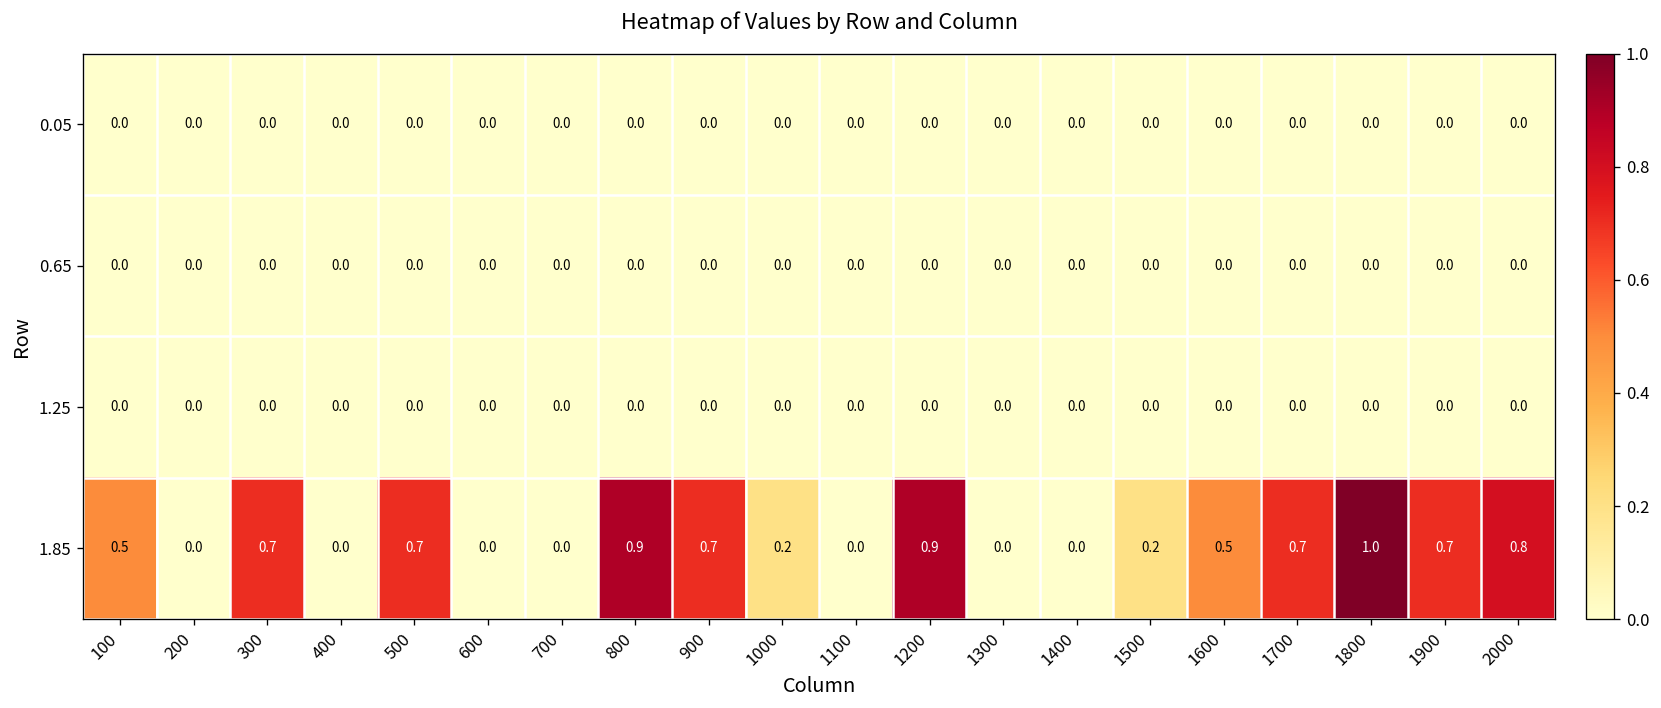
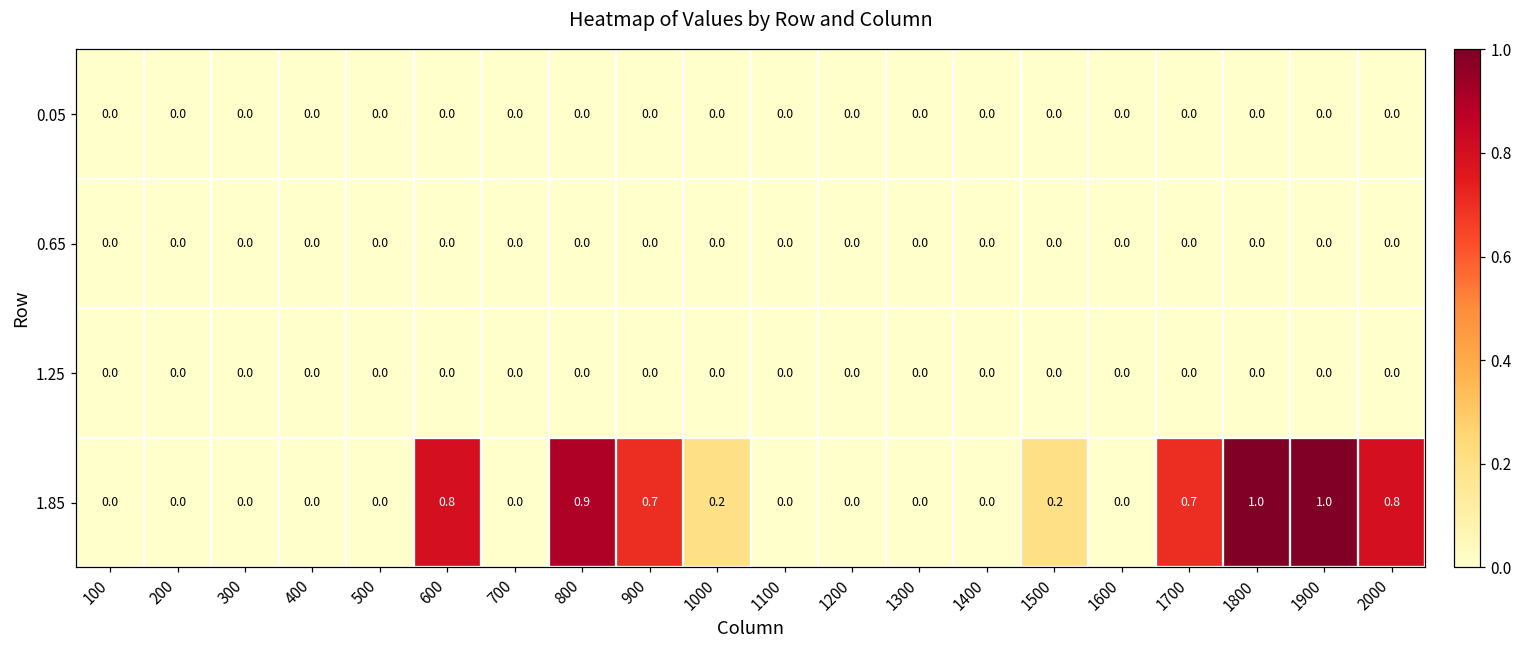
1.85, 100: 0.5 -> 0.0
1.85, 300: 0.7 -> 0.0
1.85, 500: 0.7 -> 0.0
1.85, 600: 0.0 -> 0.8
1.85, 1200: 0.9 -> 0.0
1.85, 1600: 0.5 -> 0.0
1.85, 1900: 0.7 -> 1.0
